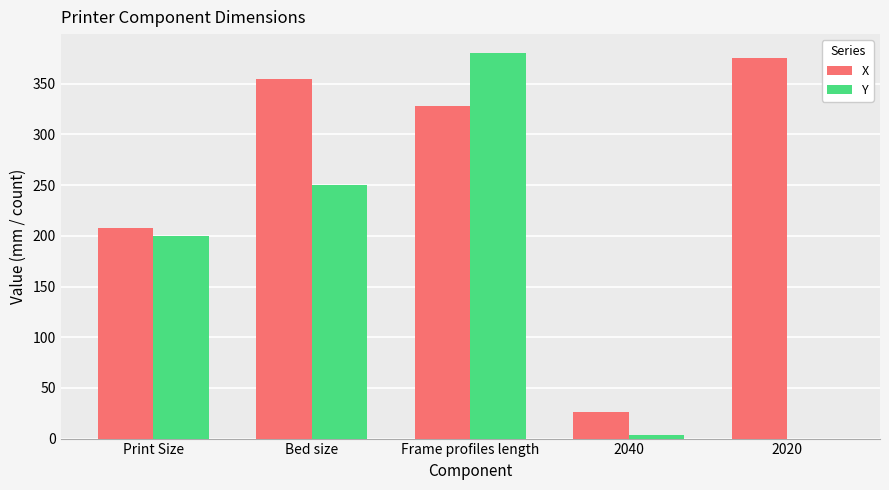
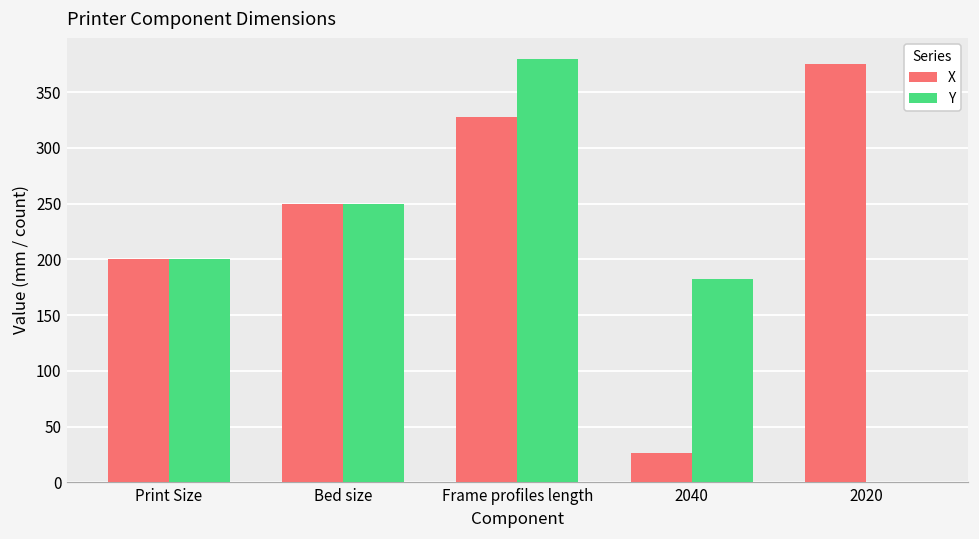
X, Print Size: 208 -> 200
X, Bed size: 355 -> 250
Y, 2040: 4 -> 182
